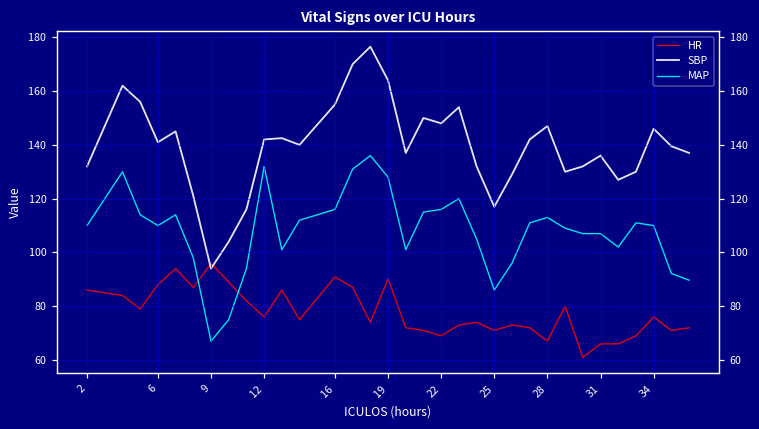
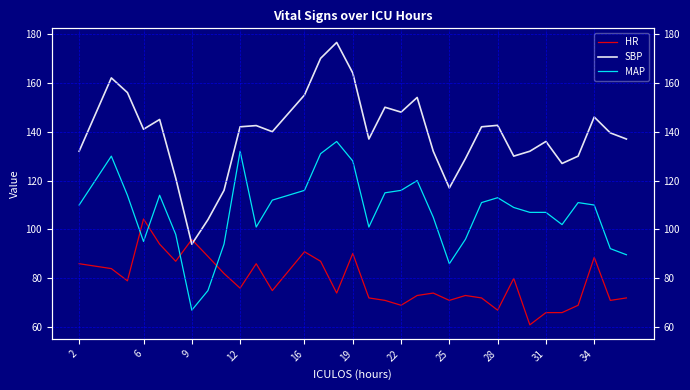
HR, 6: 88 -> 104
MAP, 6: 110 -> 95
SBP, 28: 147 -> 143
HR, 34: 76 -> 89
